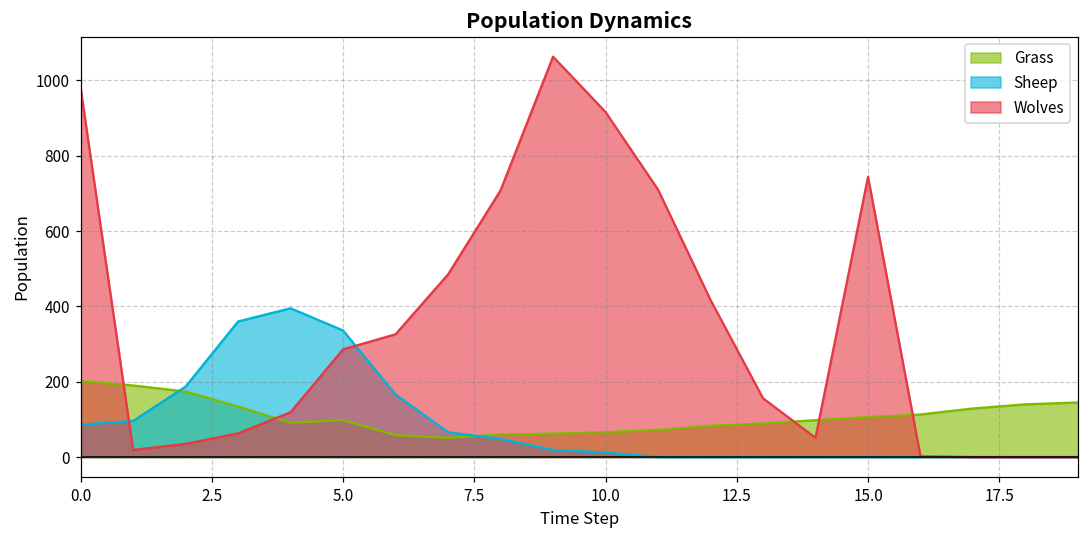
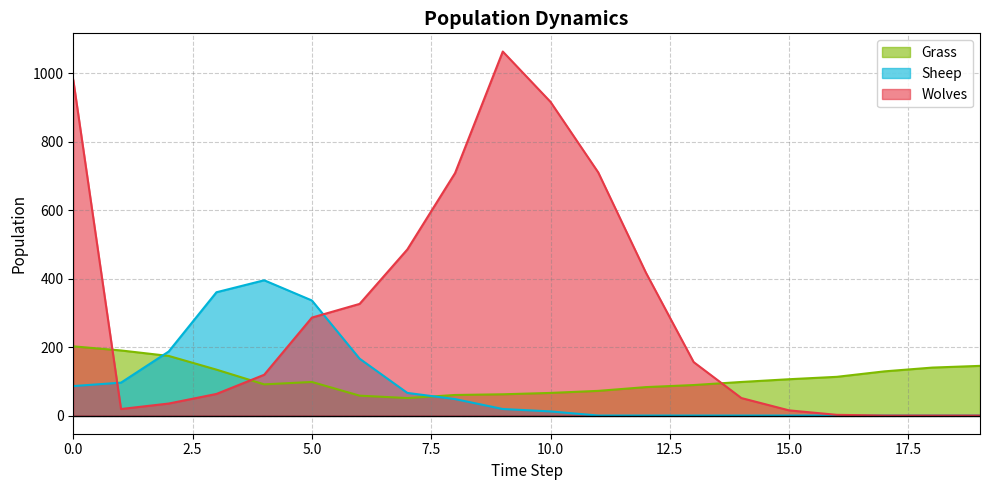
Wolves, 15.0: 740 -> 20
